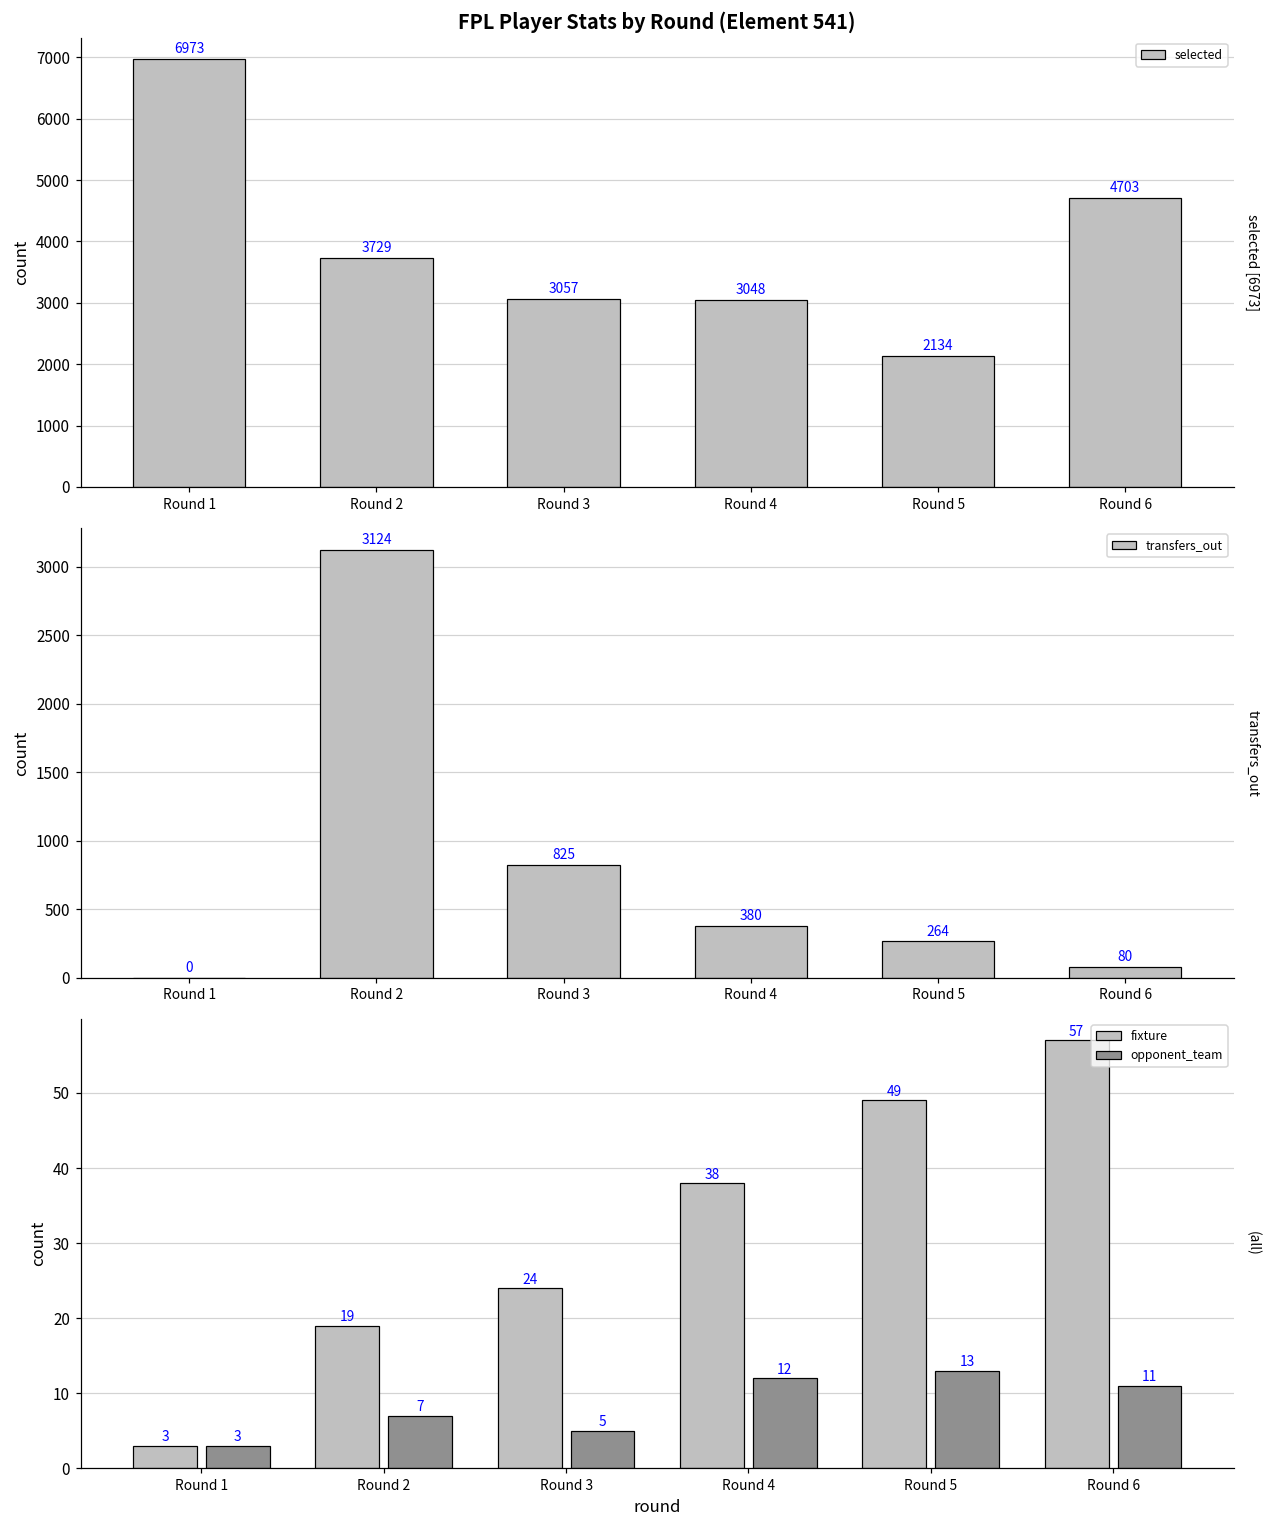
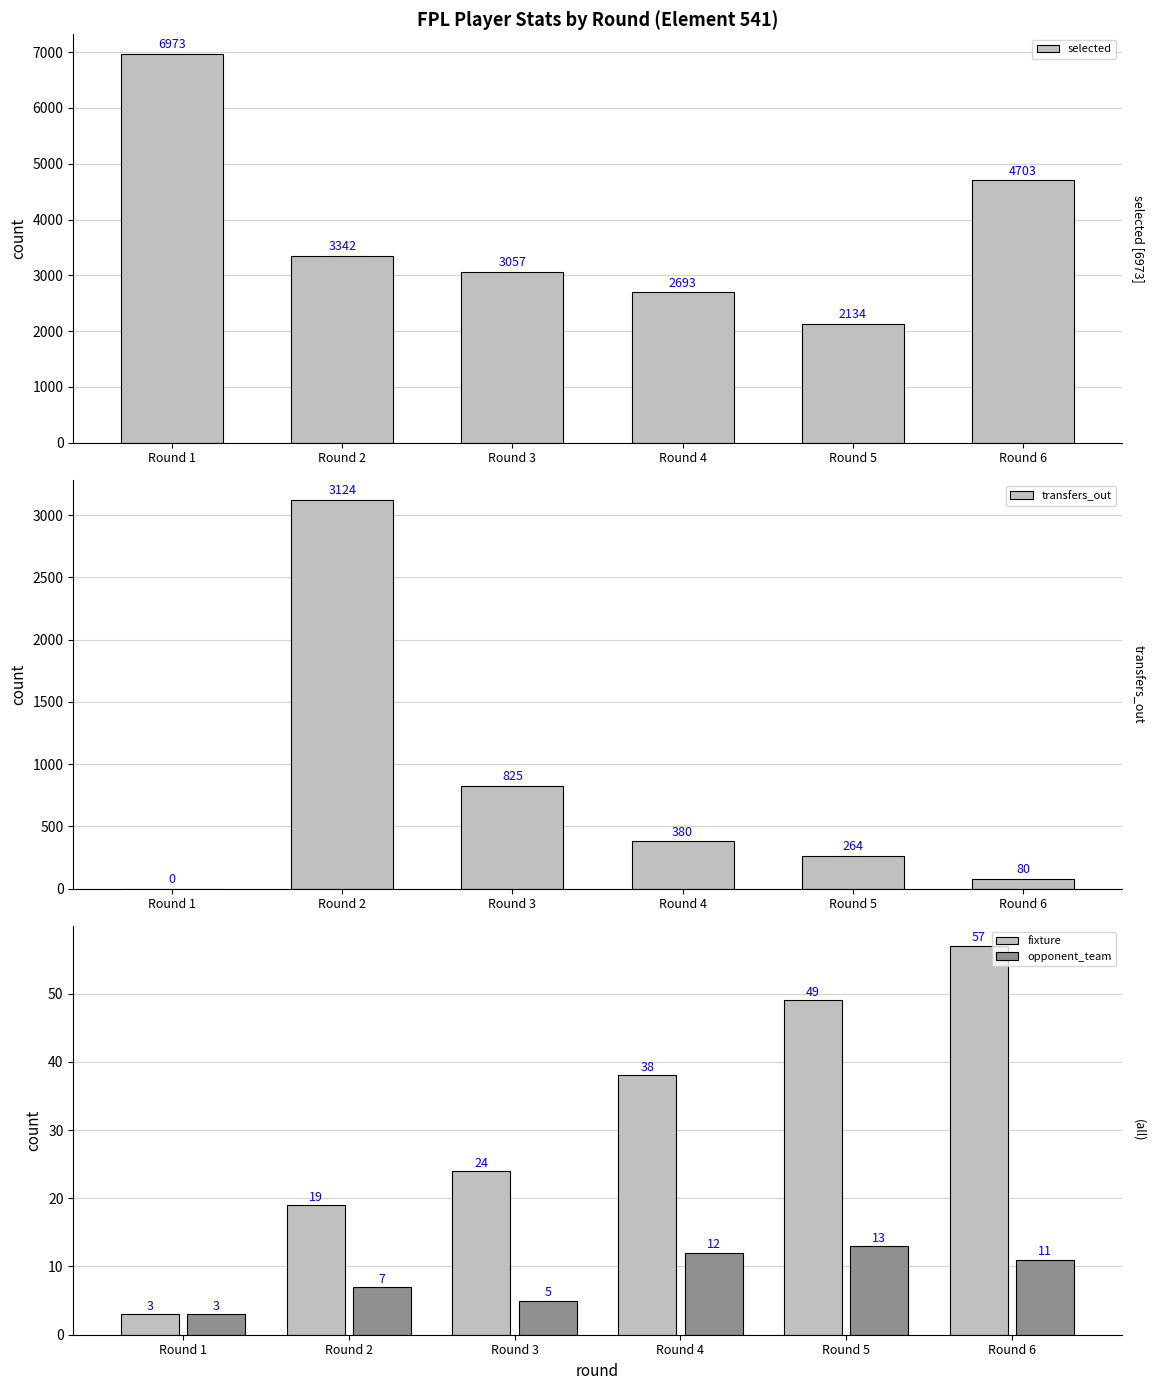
FPL Player Stats by Round (Element 541), Round 2: 3729 -> 3342
FPL Player Stats by Round (Element 541), Round 4: 3048 -> 2693
